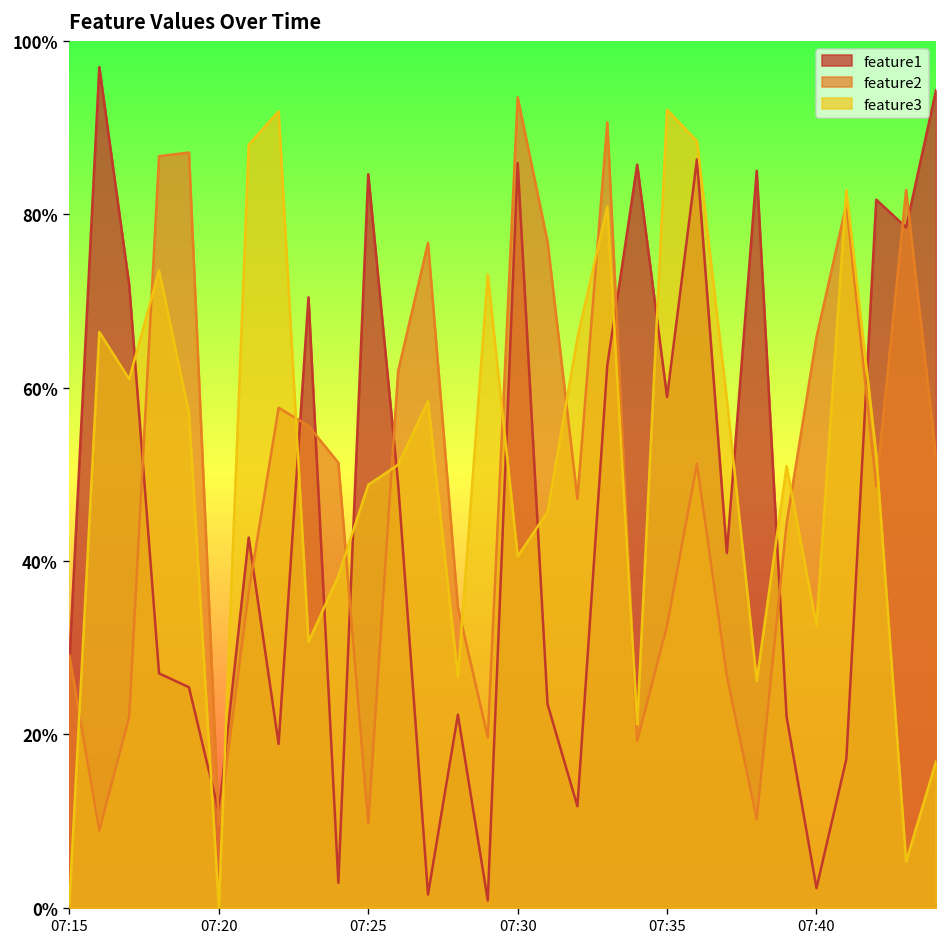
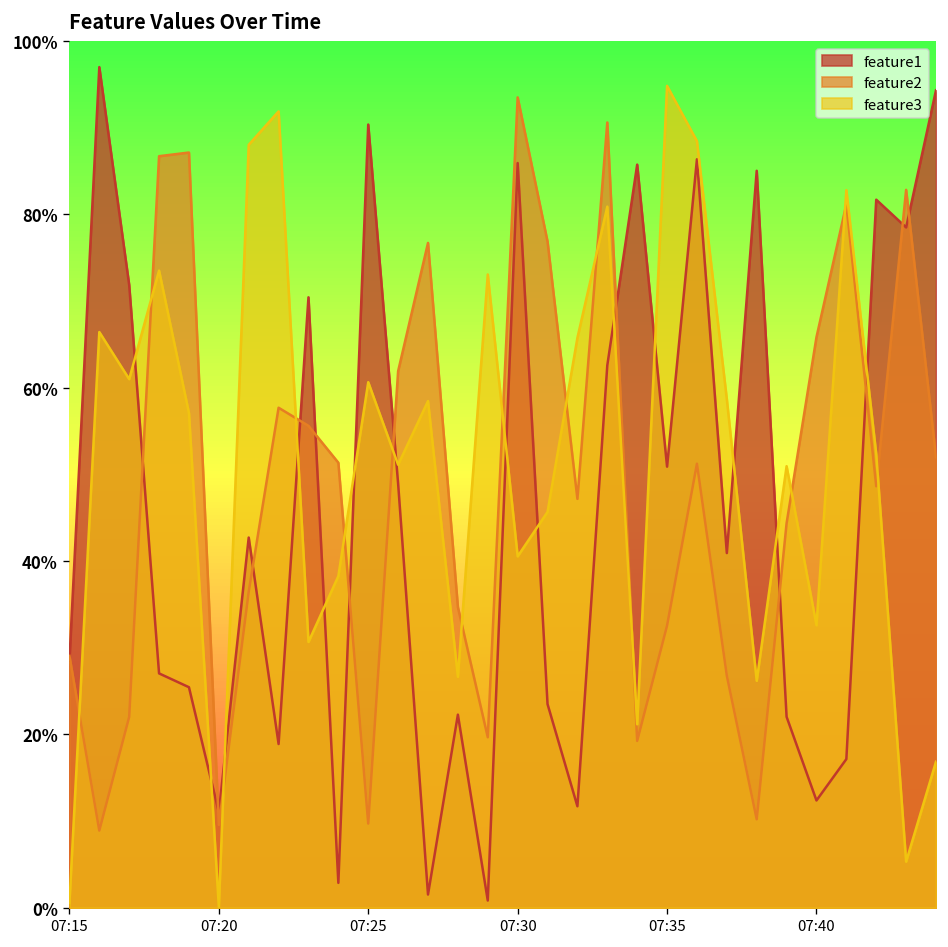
feature1, 07:25: 85% -> 90%
feature3, 07:25: 49% -> 61%
feature1, 07:35: 59% -> 51%
feature3, 07:35: 92% -> 95%
feature1, 07:40: 2% -> 12%
